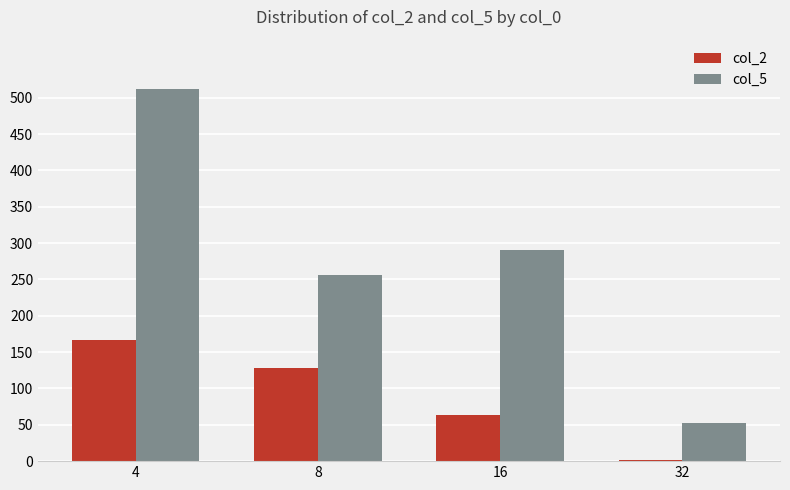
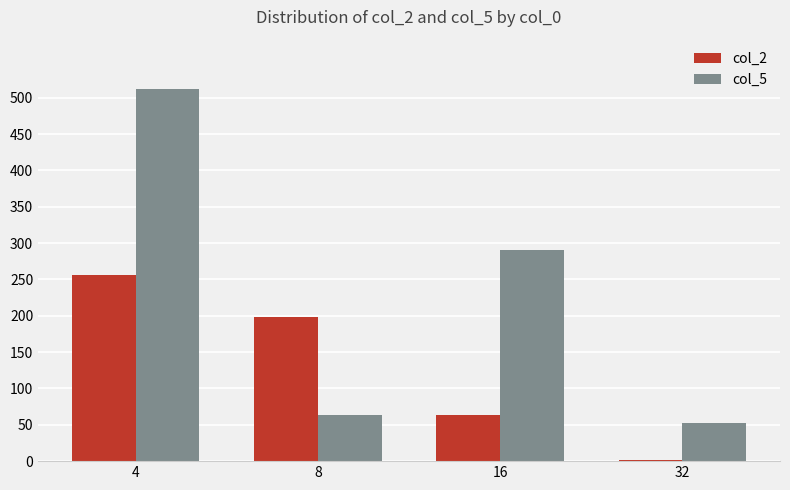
col_2, 4: 170 -> 260
col_2, 8: 130 -> 200
col_5, 8: 260 -> 60
